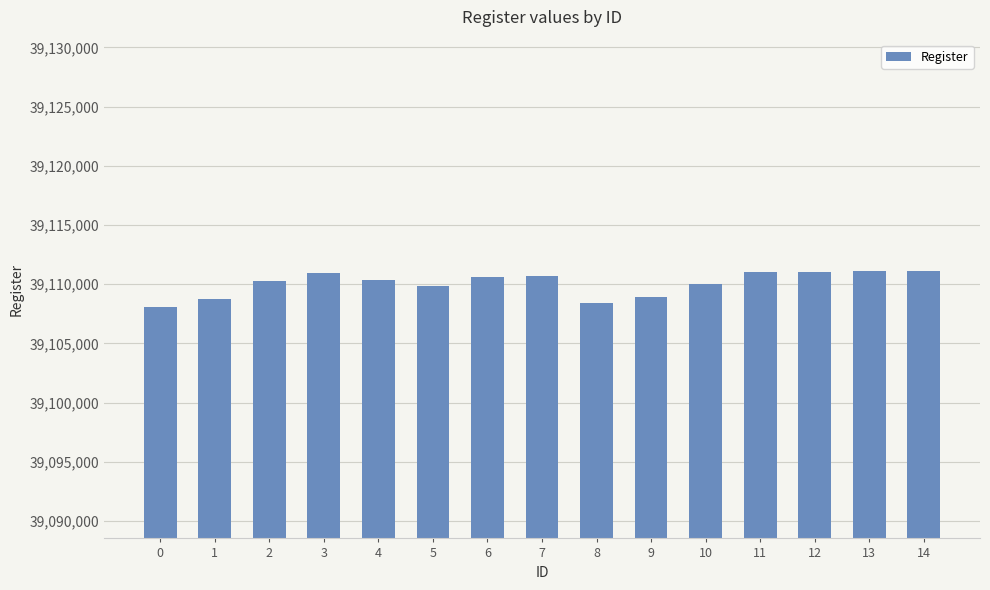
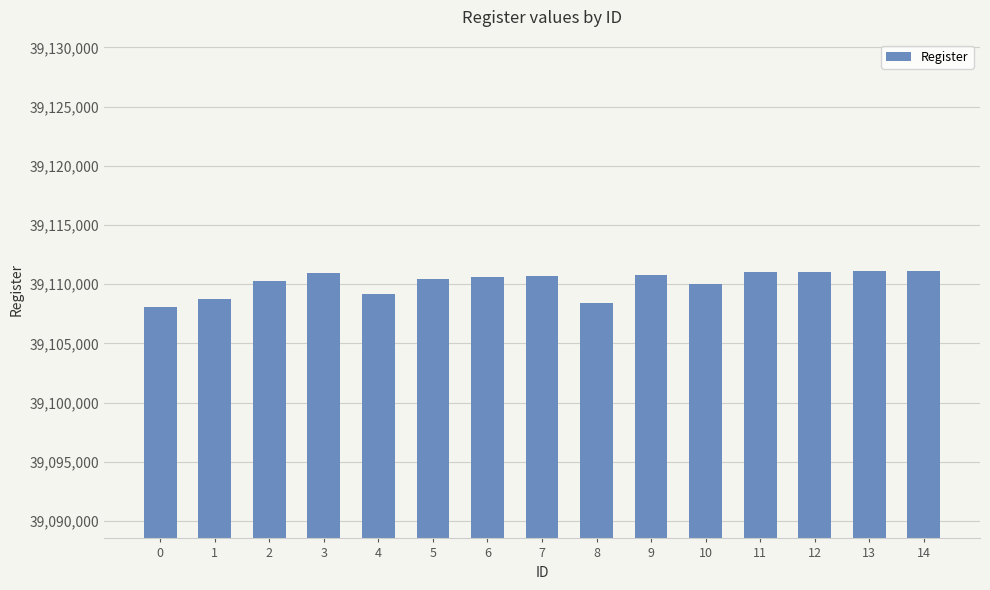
4: 39,110,400 -> 39,109,100
5: 39,109,800 -> 39,110,500
9: 39,109,000 -> 39,110,800
